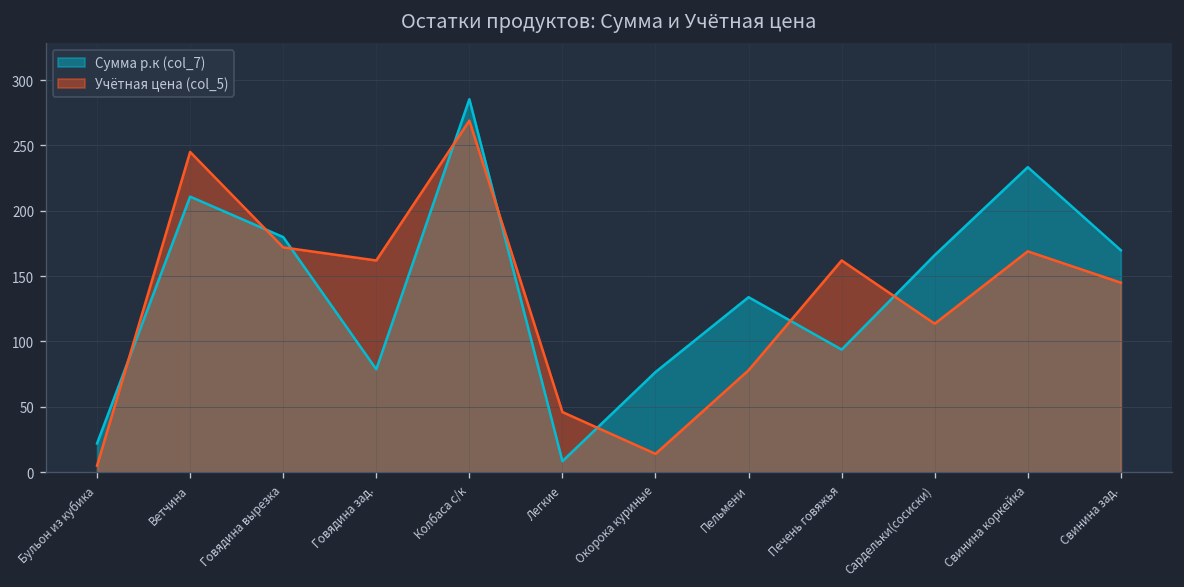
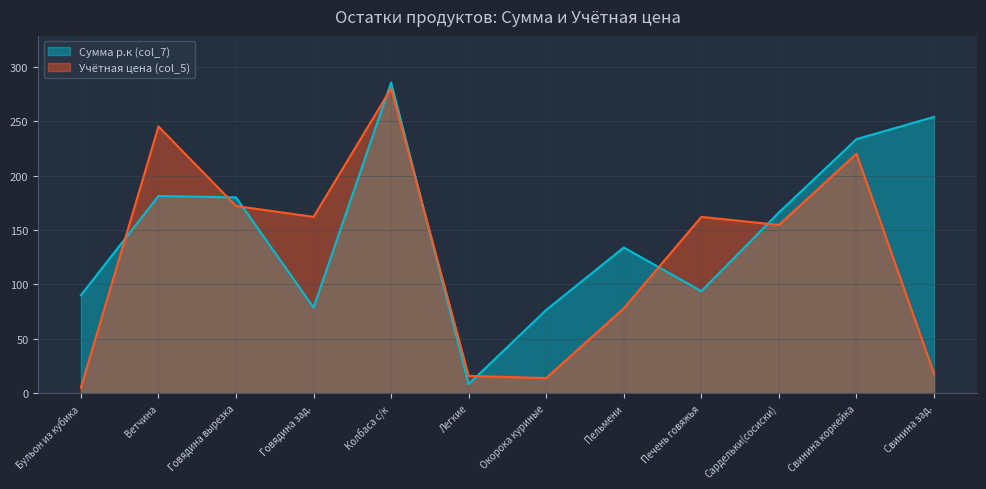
Сумма р.к (col_7), Бульон из кубика: 22 -> 90
Сумма р.к (col_7), Ветчина: 211 -> 181
Учётная цена (col_5), Колбаса с/к: 269 -> 280
Учётная цена (col_5), Легкие: 46 -> 16
Учётная цена (col_5), Сардельки(сосиски): 114 -> 155
Учётная цена (col_5), Свинина коркейка: 169 -> 220
Сумма р.к (col_7), Свинина зад.: 170 -> 254
Учётная цена (col_5), Свинина зад.: 145 -> 18
